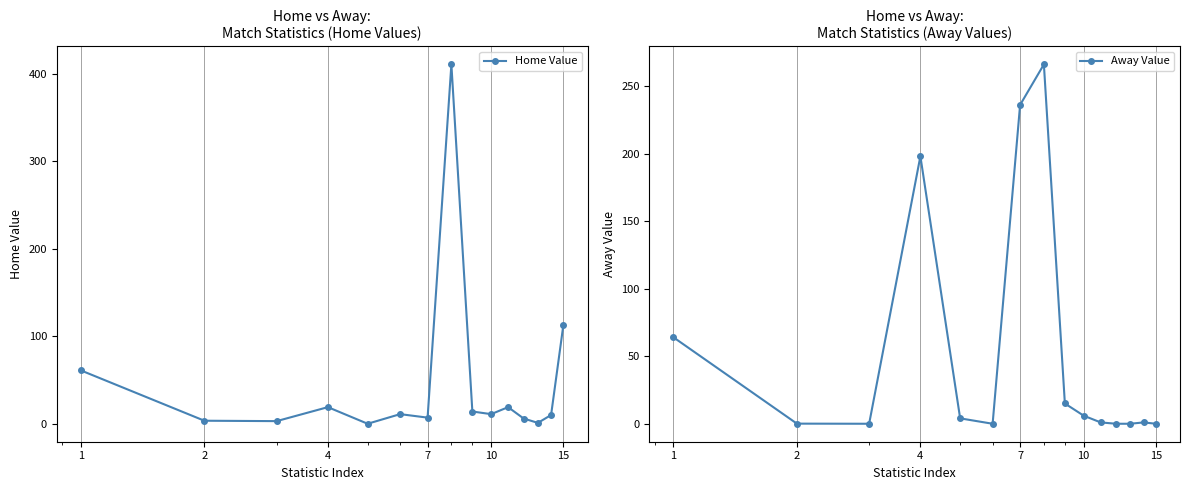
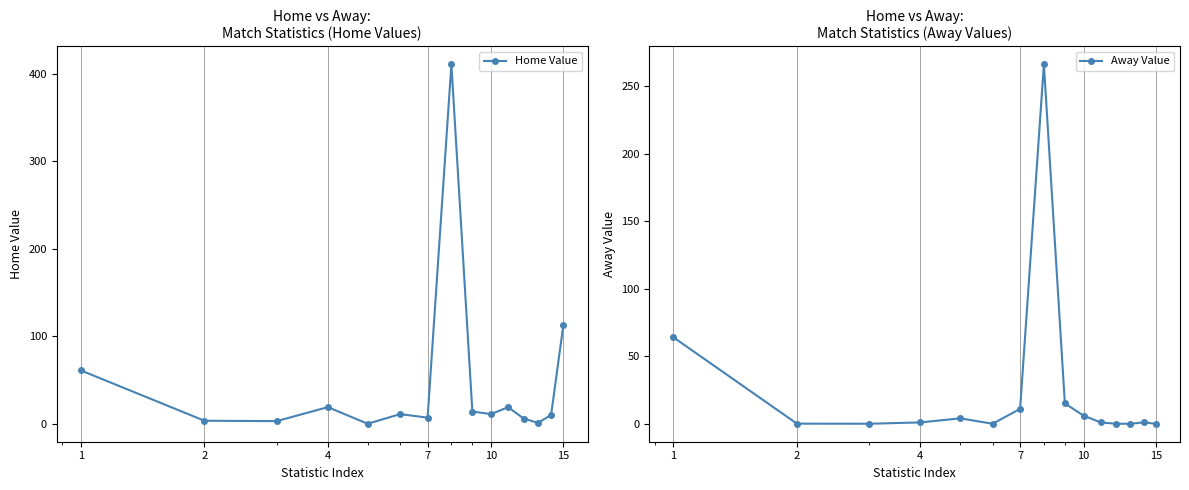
Home vs Away: Match Statistics (Away Values), 4: 198 -> 1
Home vs Away: Match Statistics (Away Values), 7: 236 -> 11
